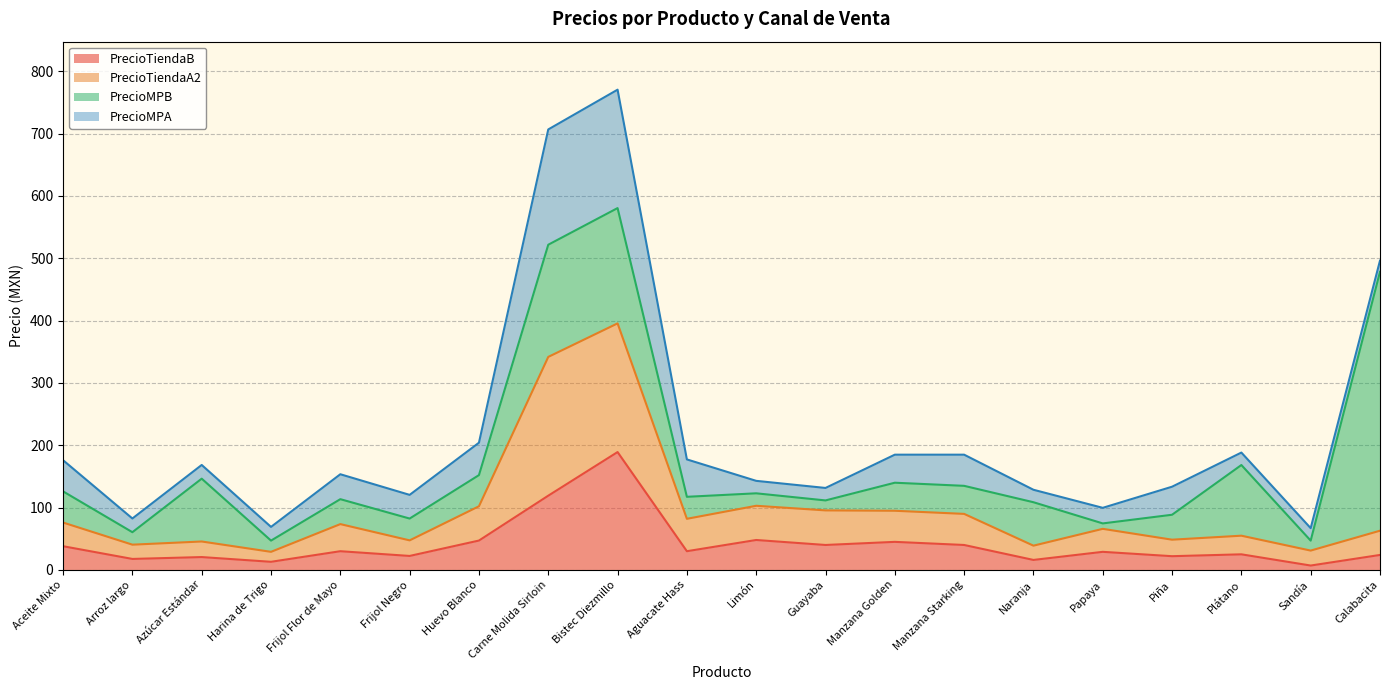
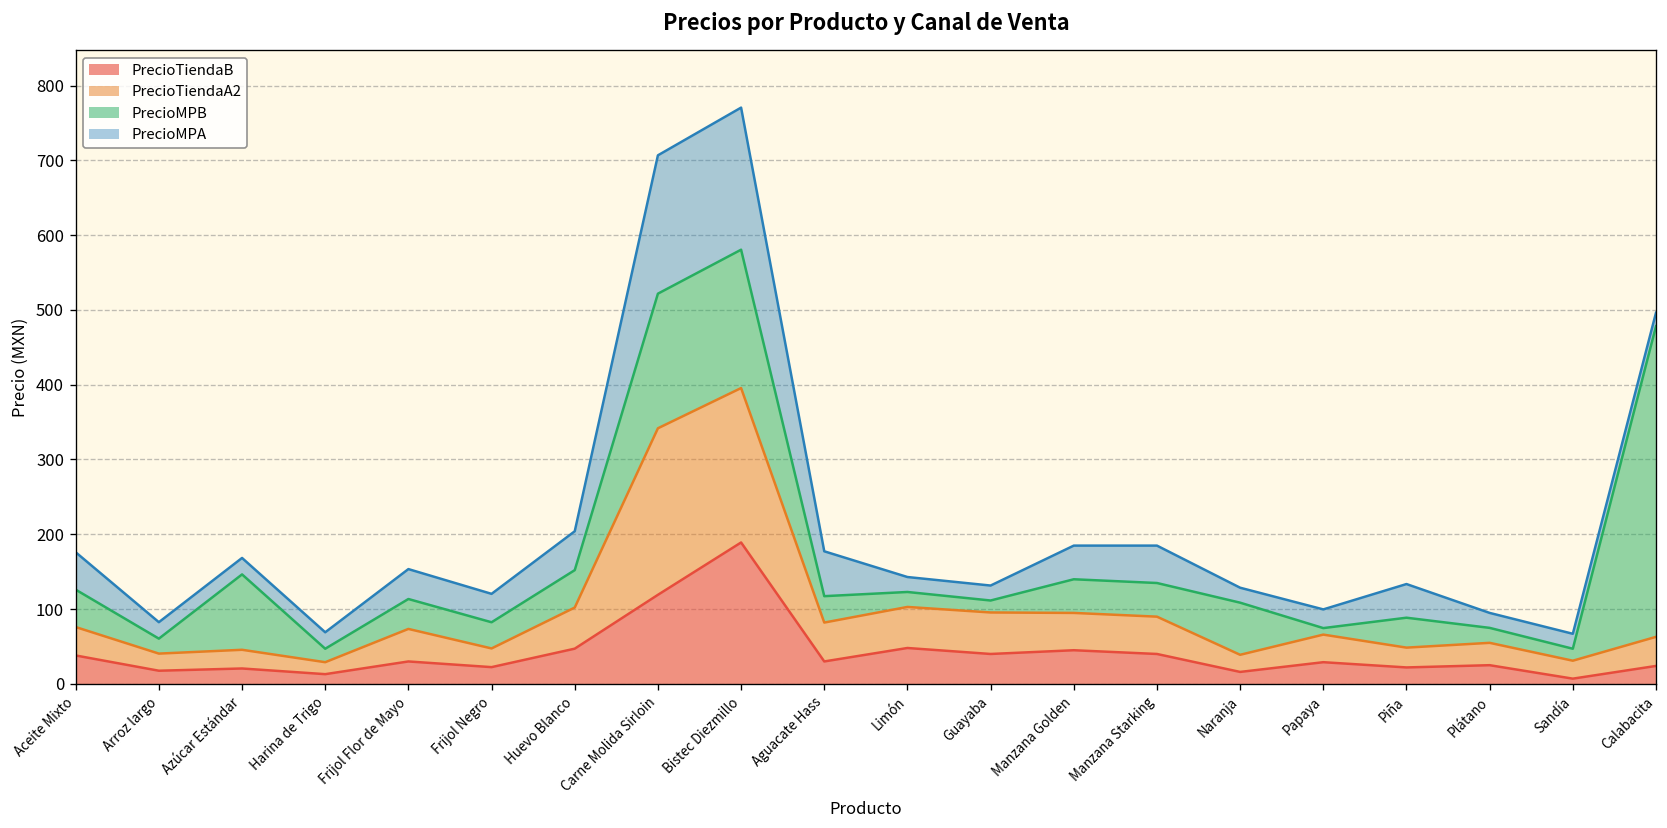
PrecioMPB, Plátano: 110 -> 20
